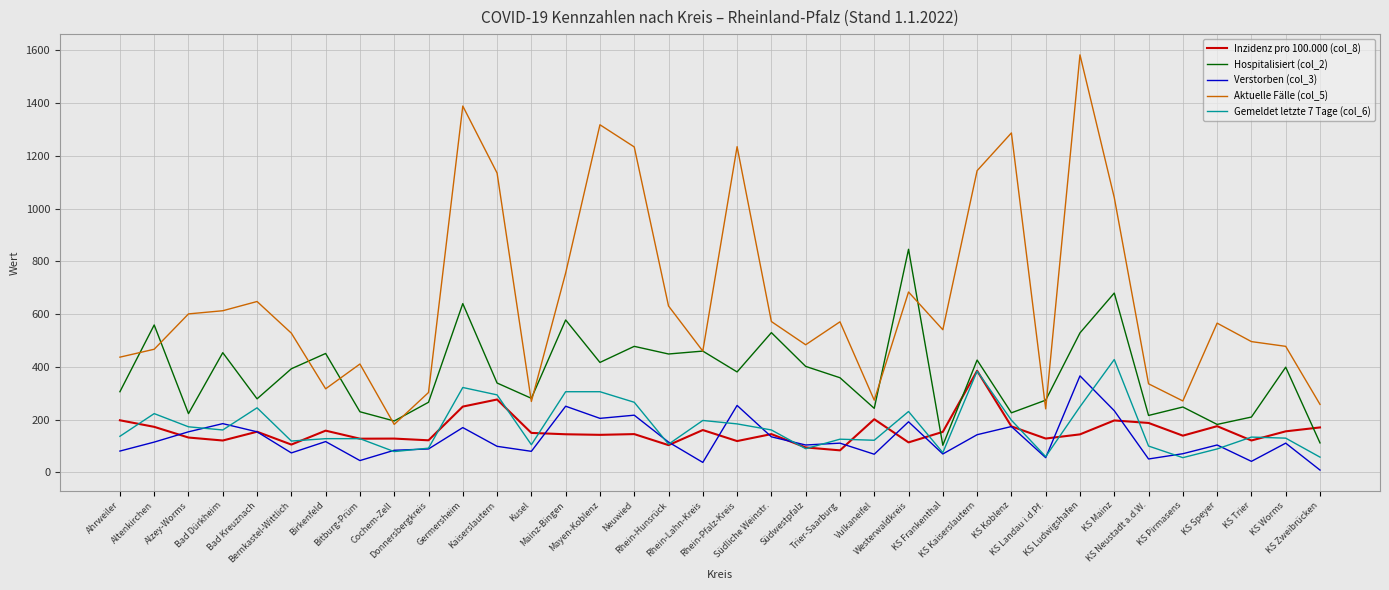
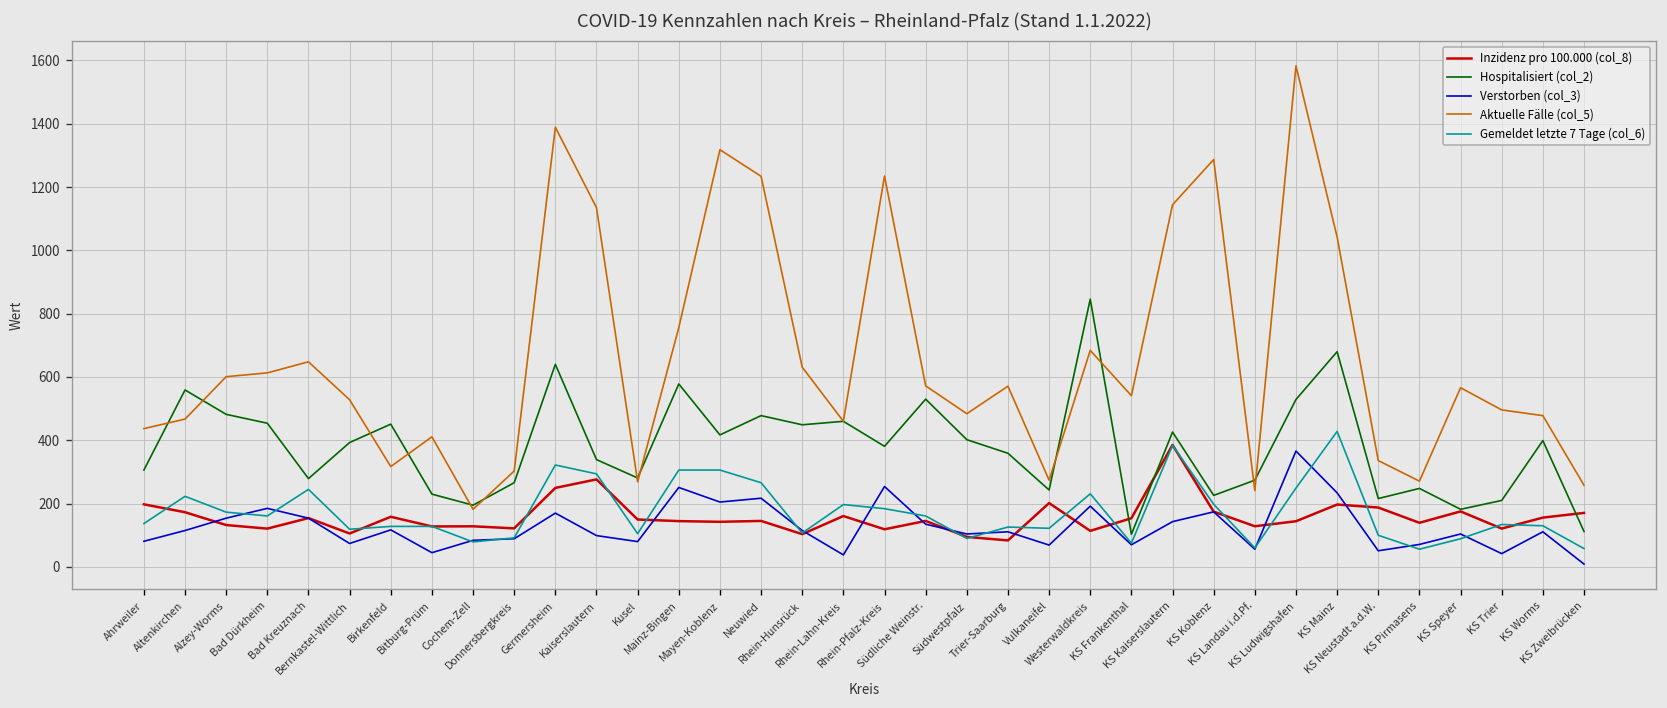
Hospitalisiert (col_2), Alzey-Worms: 220 -> 480
